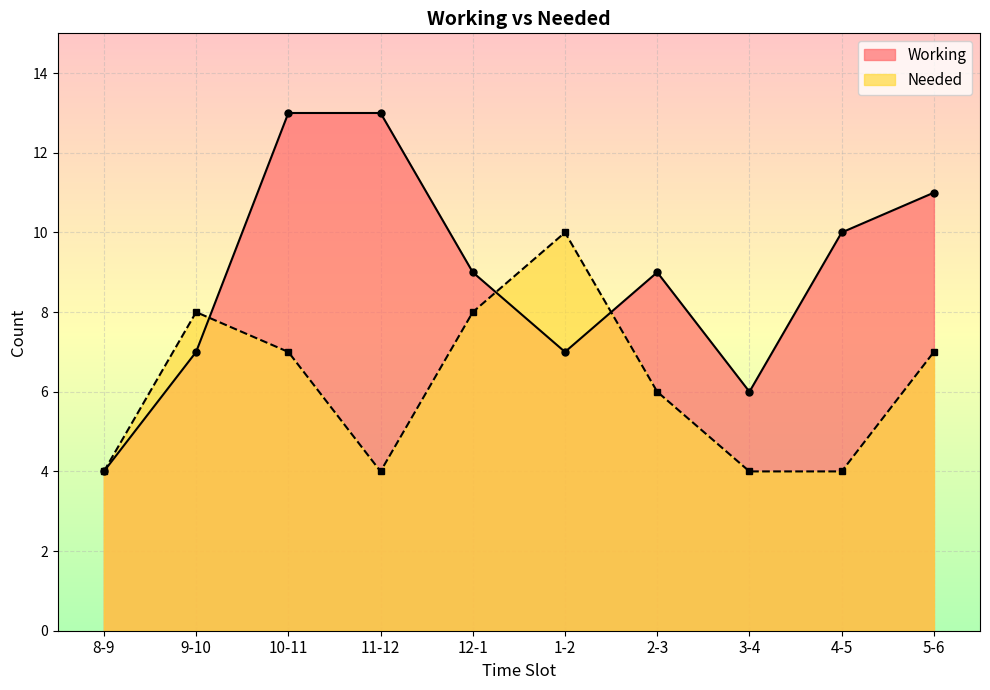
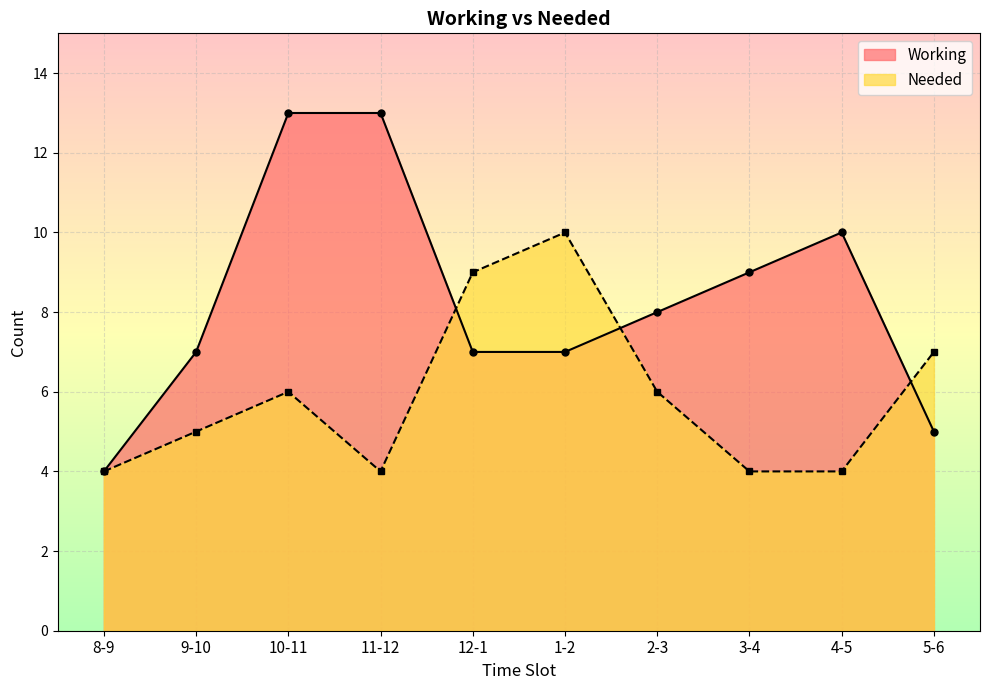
Needed, 9-10: 8 -> 5
Needed, 10-11: 7 -> 6
Working, 12-1: 9 -> 7
Needed, 12-1: 8 -> 9
Working, 2-3: 9 -> 8
Working, 3-4: 6 -> 9
Working, 5-6: 11 -> 5
